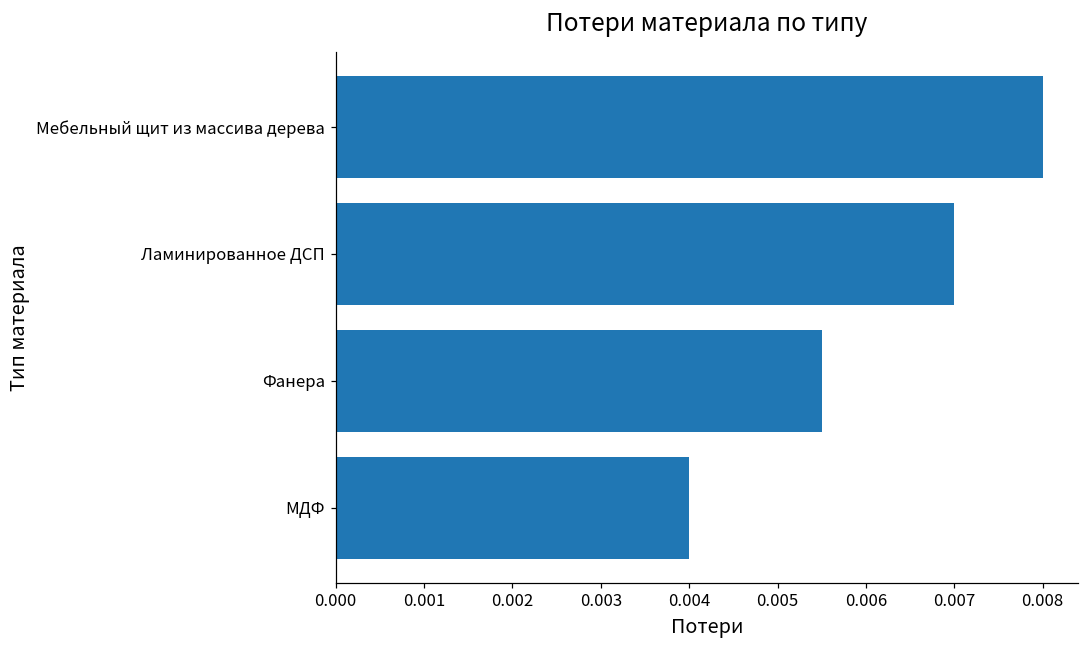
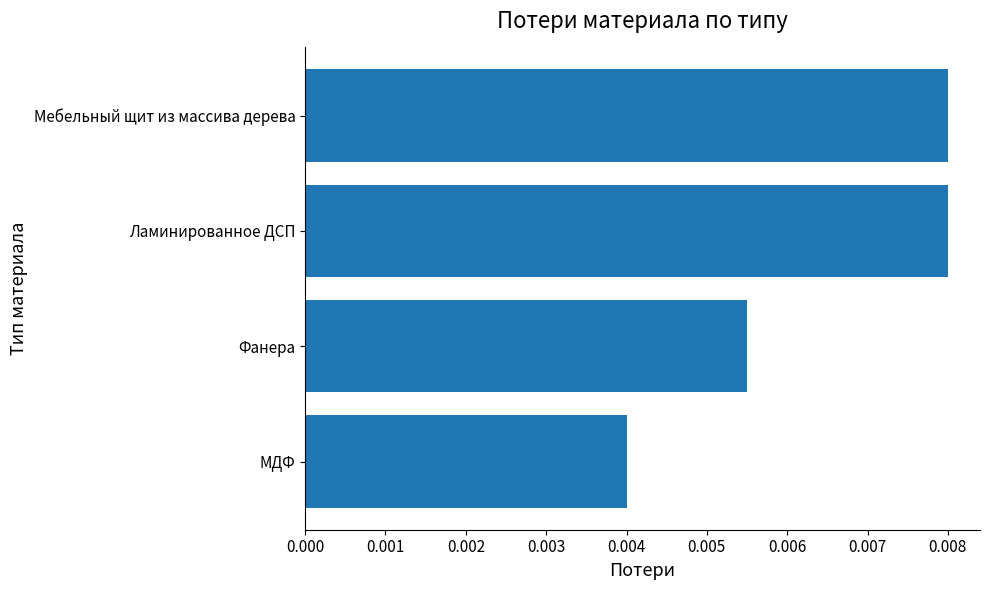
Ламинированное ДСП: 0.007 -> 0.008
